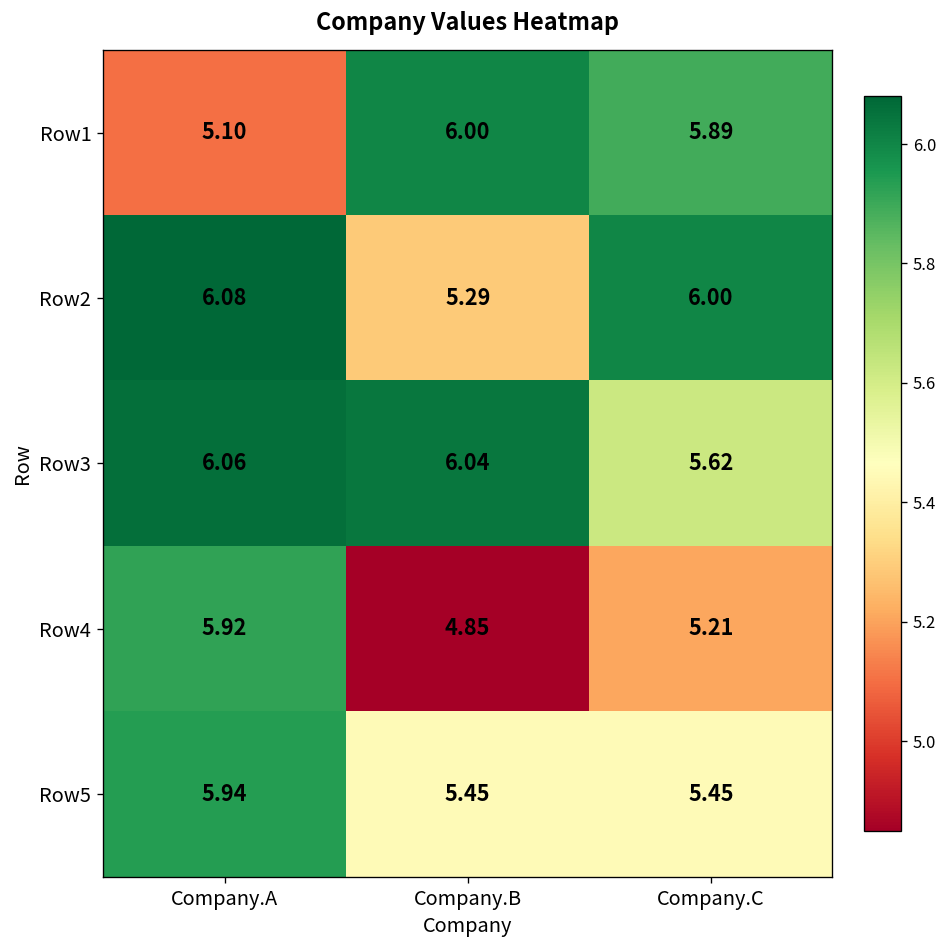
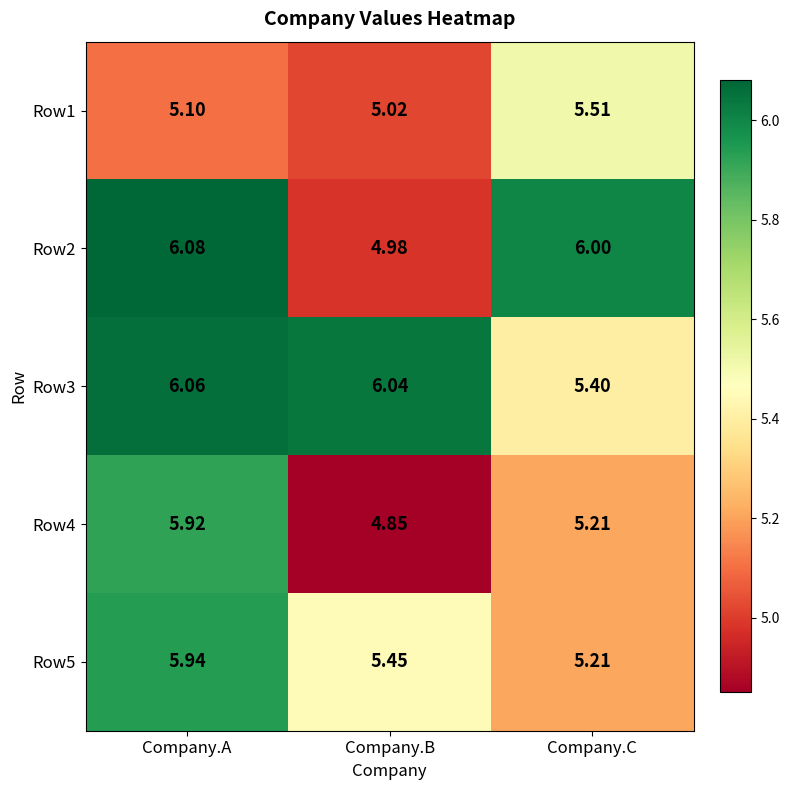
Row1, Company.B: 6.00 -> 5.02
Row1, Company.C: 5.89 -> 5.51
Row2, Company.B: 5.29 -> 4.98
Row3, Company.C: 5.62 -> 5.40
Row5, Company.C: 5.45 -> 5.21
